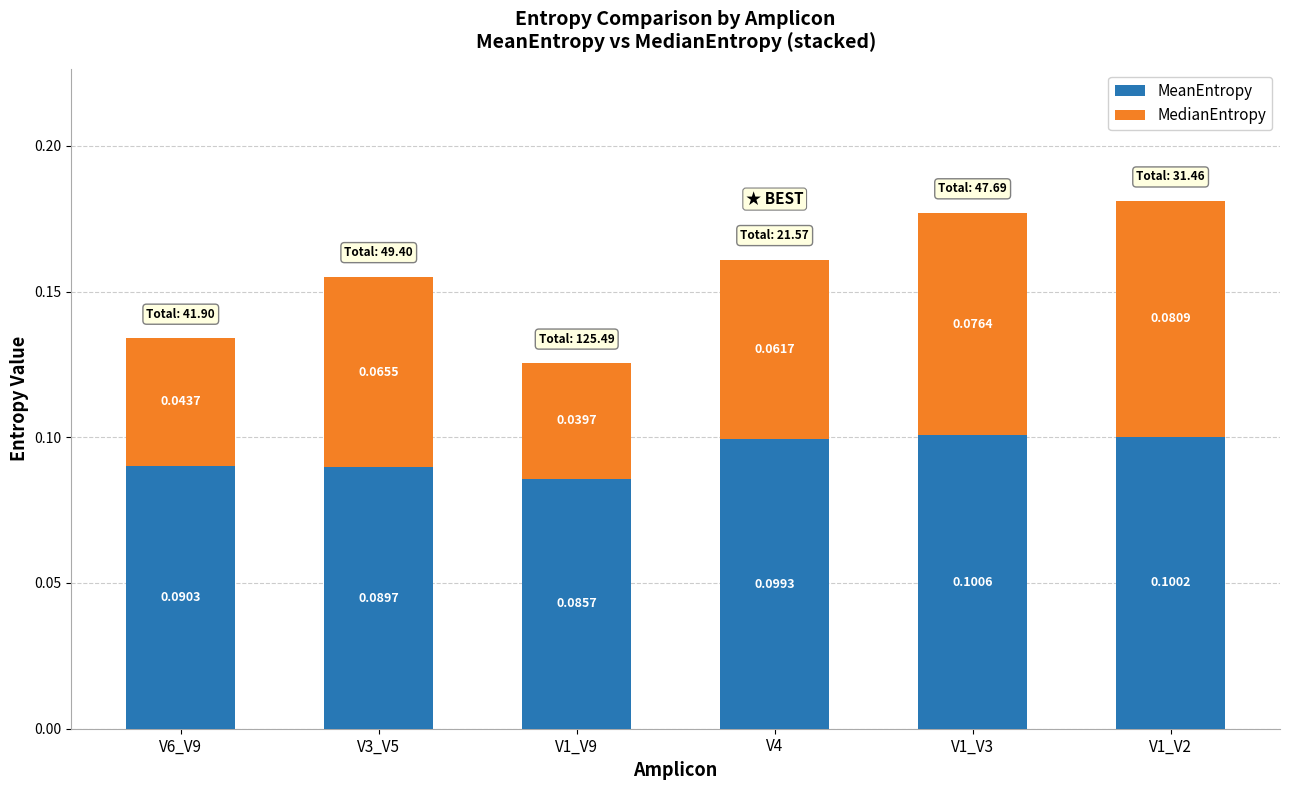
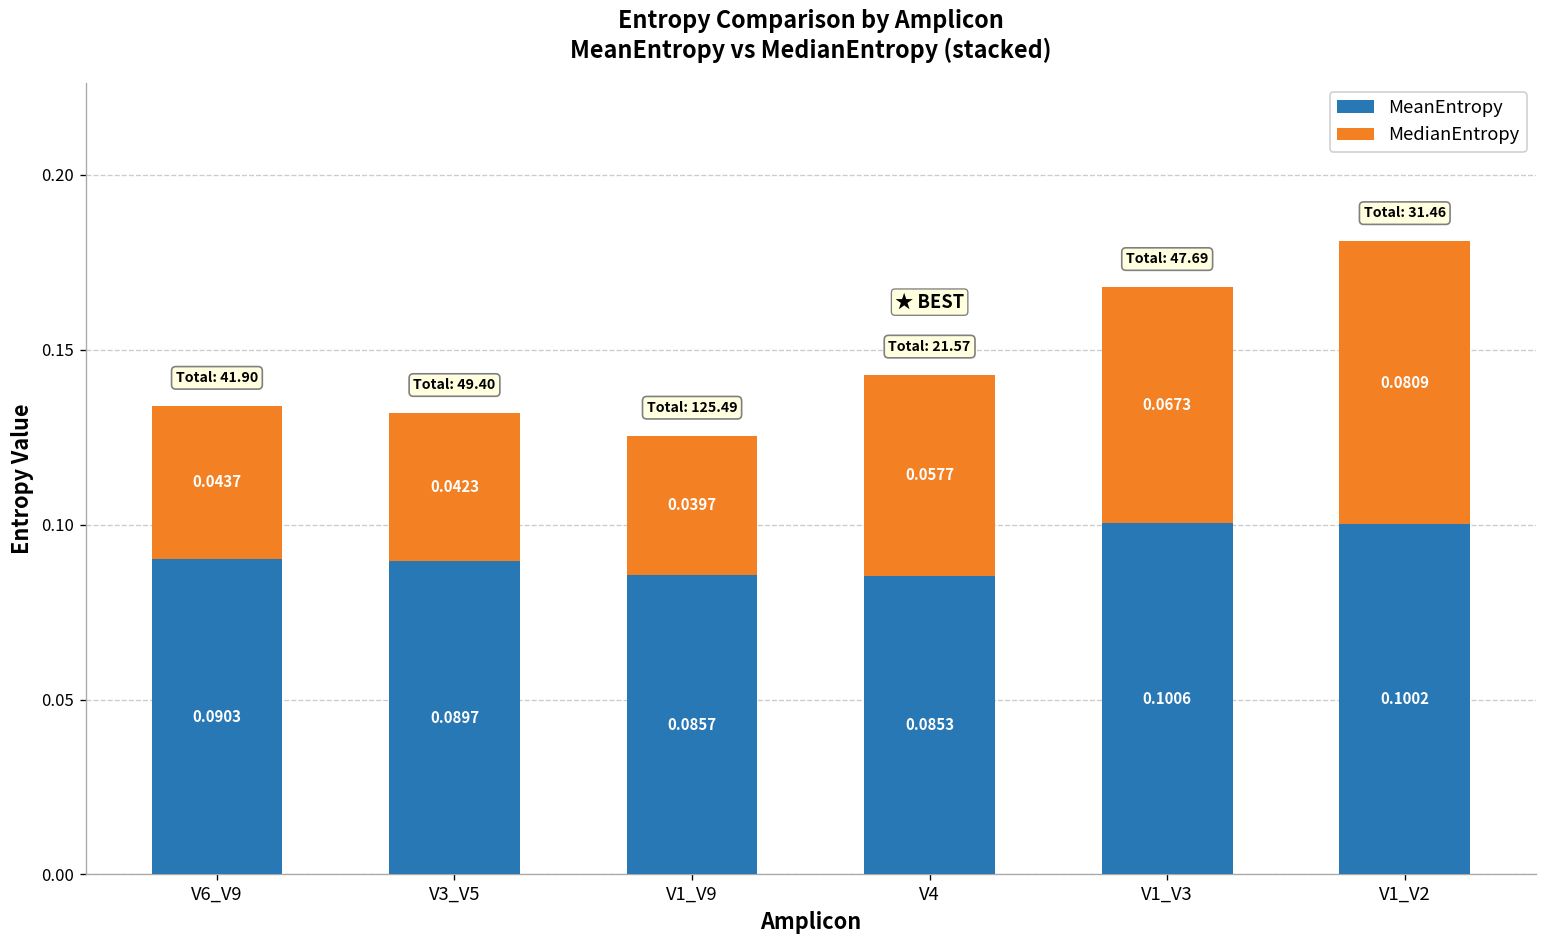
MedianEntropy, V3_V5: 0.0655 -> 0.0423
MeanEntropy, V4: 0.0993 -> 0.0853
MedianEntropy, V4: 0.0617 -> 0.0577
MedianEntropy, V1_V3: 0.0764 -> 0.0673
